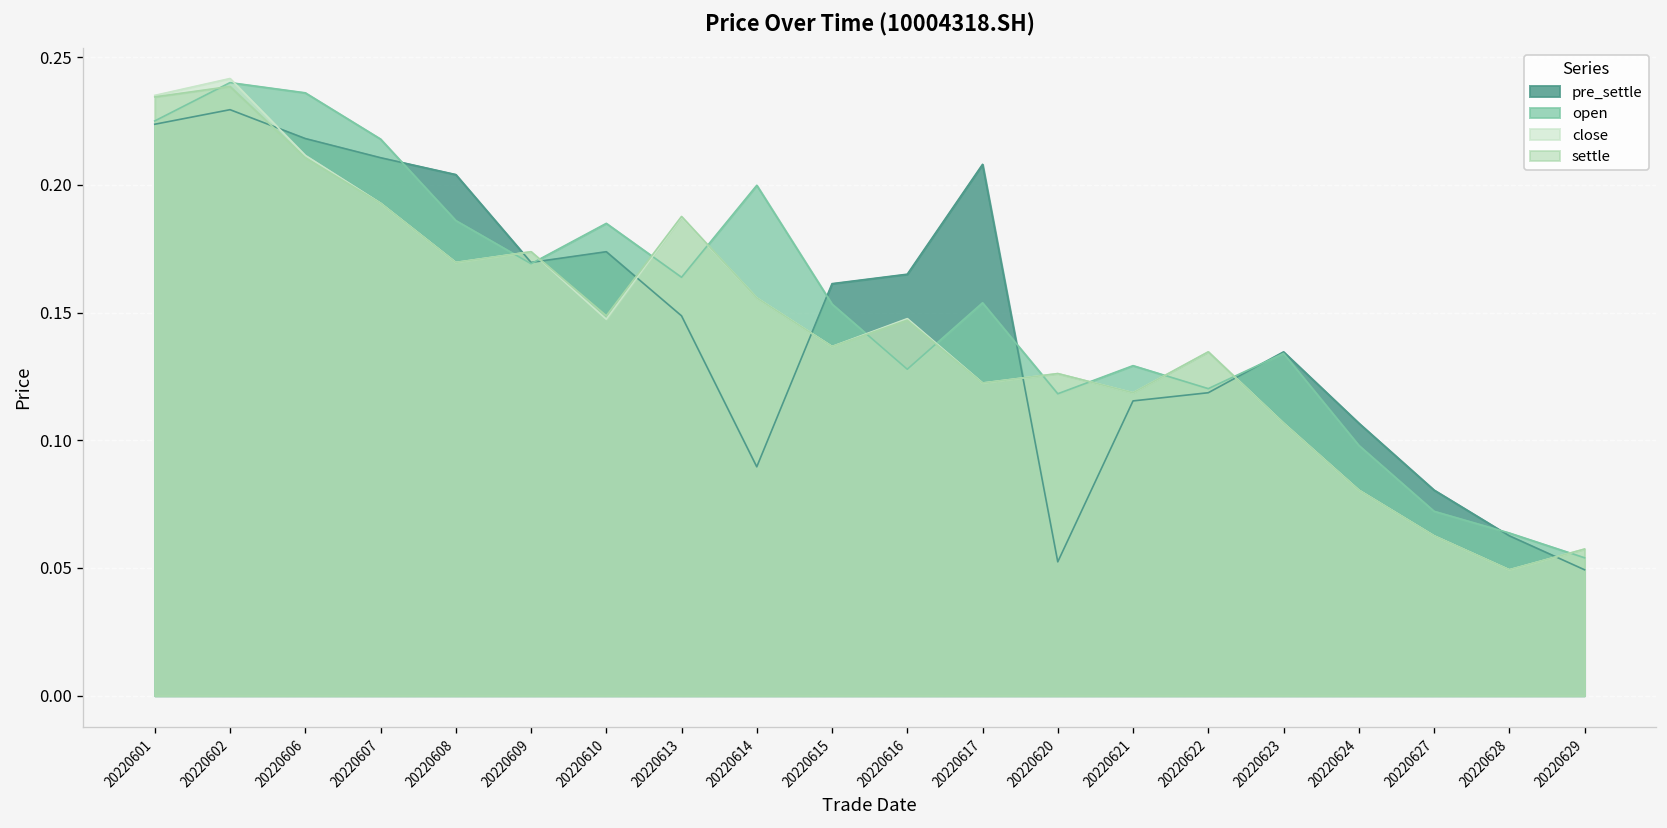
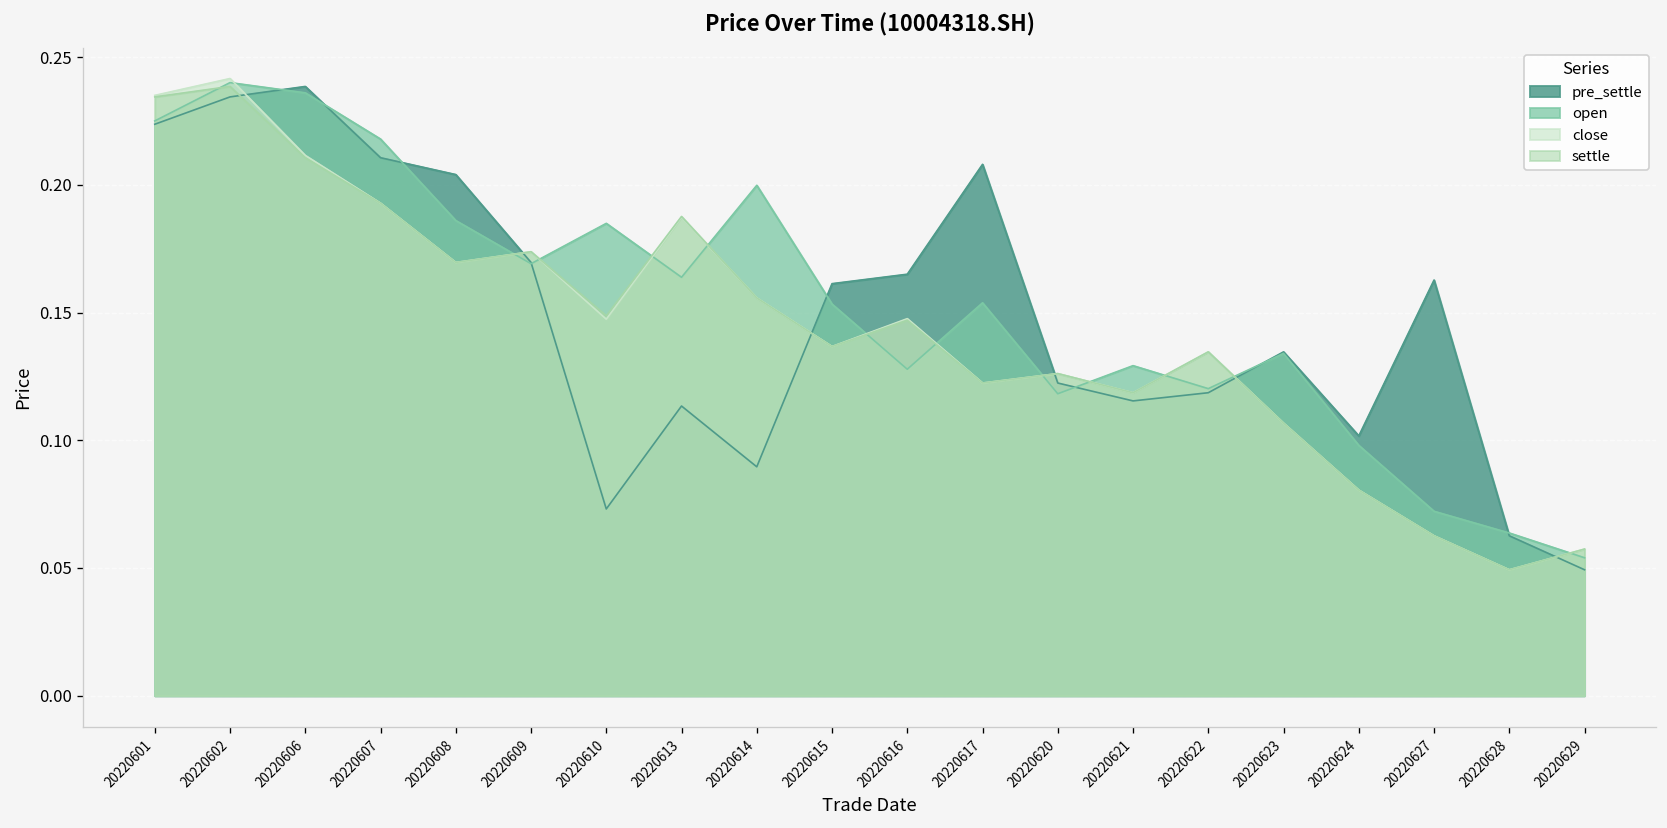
pre_settle, 20220602: 0.229 -> 0.234
pre_settle, 20220606: 0.218 -> 0.239
pre_settle, 20220610: 0.174 -> 0.073
pre_settle, 20220613: 0.149 -> 0.113
pre_settle, 20220620: 0.052 -> 0.122
pre_settle, 20220624: 0.107 -> 0.102
pre_settle, 20220627: 0.081 -> 0.163
